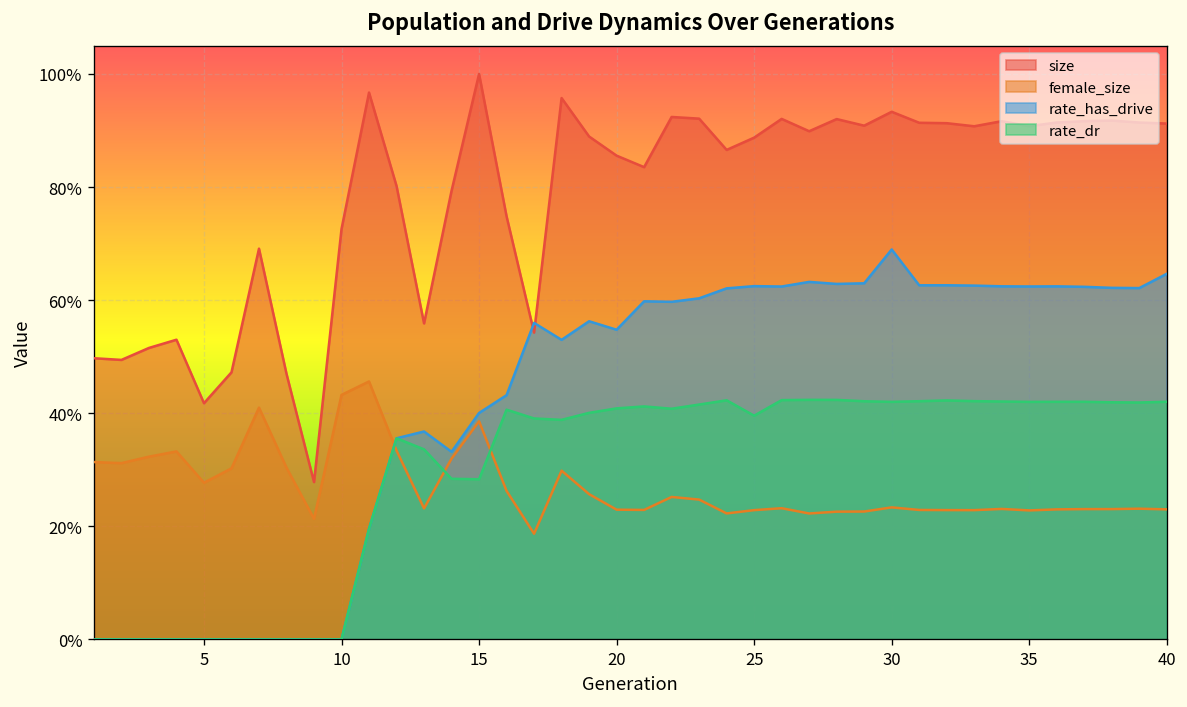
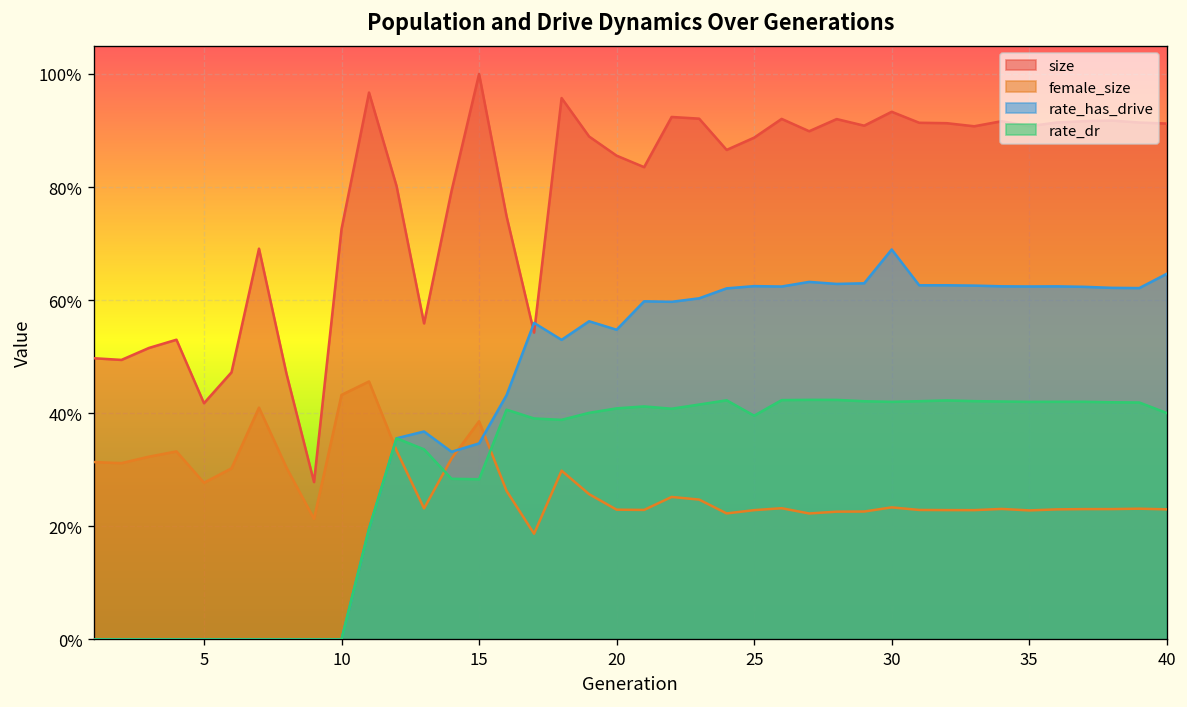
rate_has_drive, 15: 40% -> 35%
rate_dr, 40: 42% -> 40%
